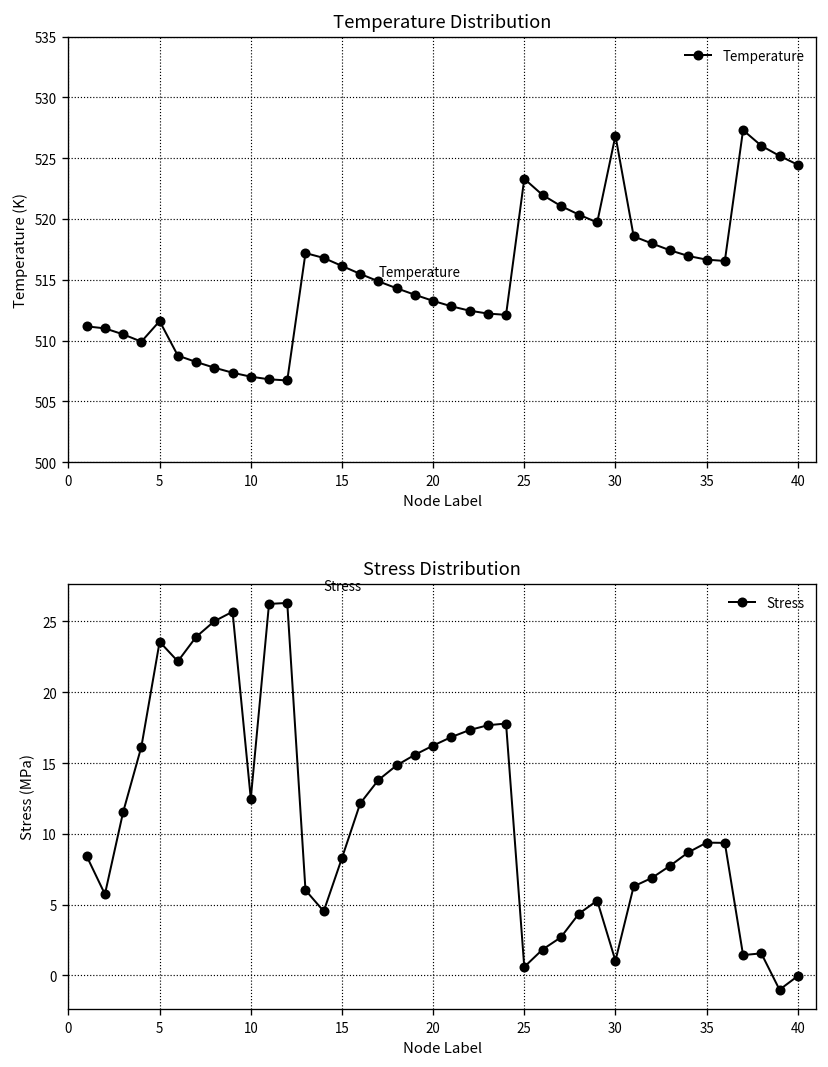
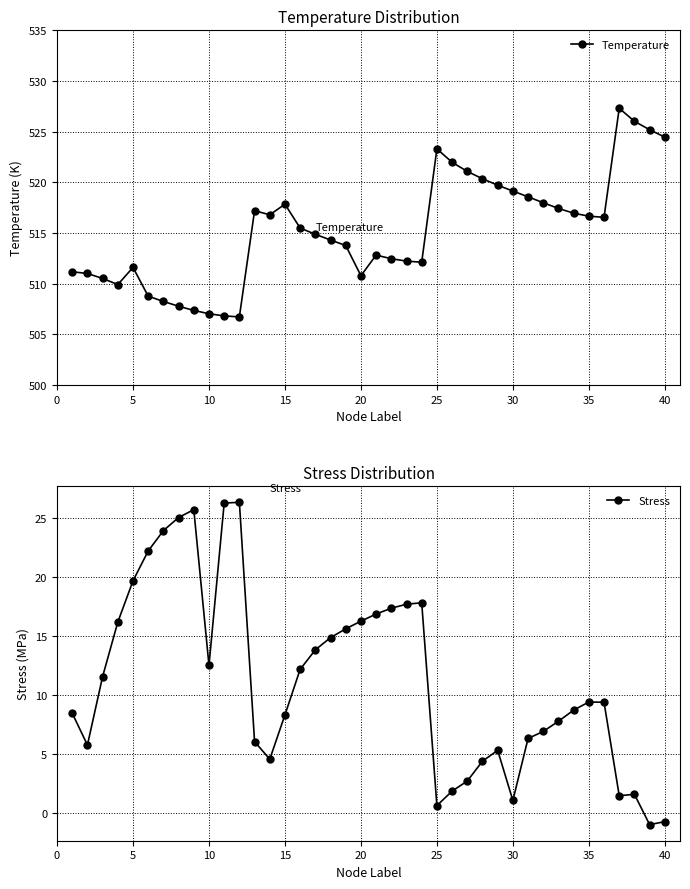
Temperature Distribution, 15: 516.1 -> 517.8
Temperature Distribution, 20: 513.3 -> 510.8
Temperature Distribution, 30: 526.9 -> 519.1
Stress Distribution, 5: 23.6 -> 19.6
Stress Distribution, 40: 0.0 -> -0.8
